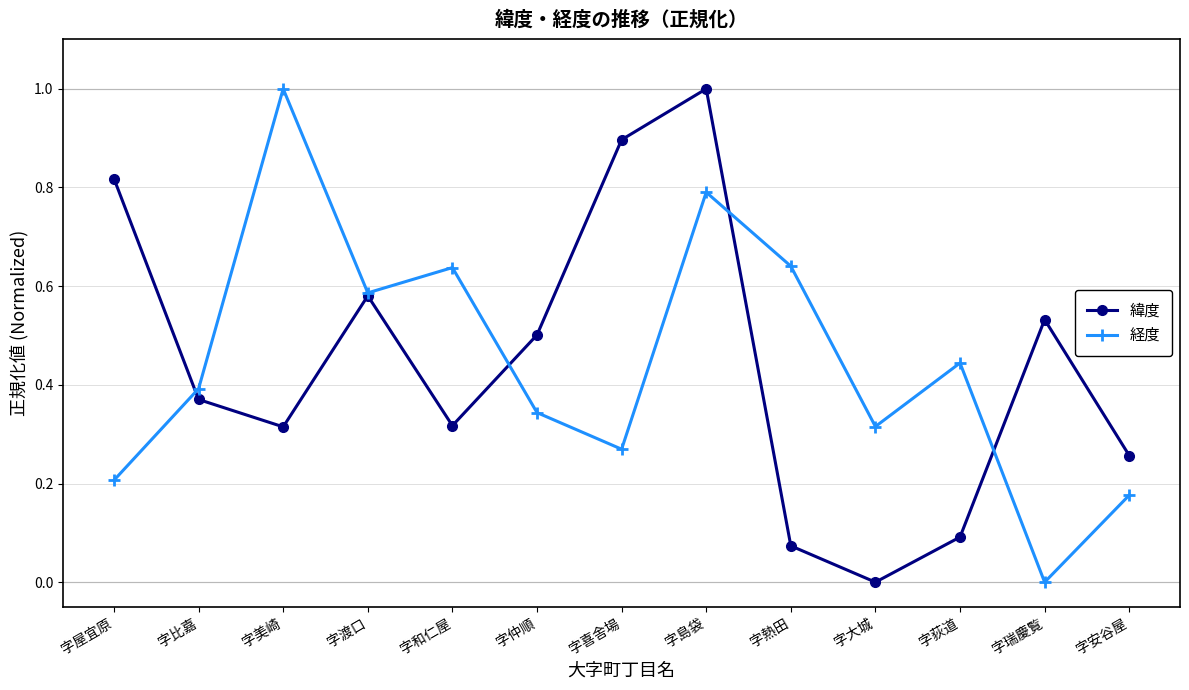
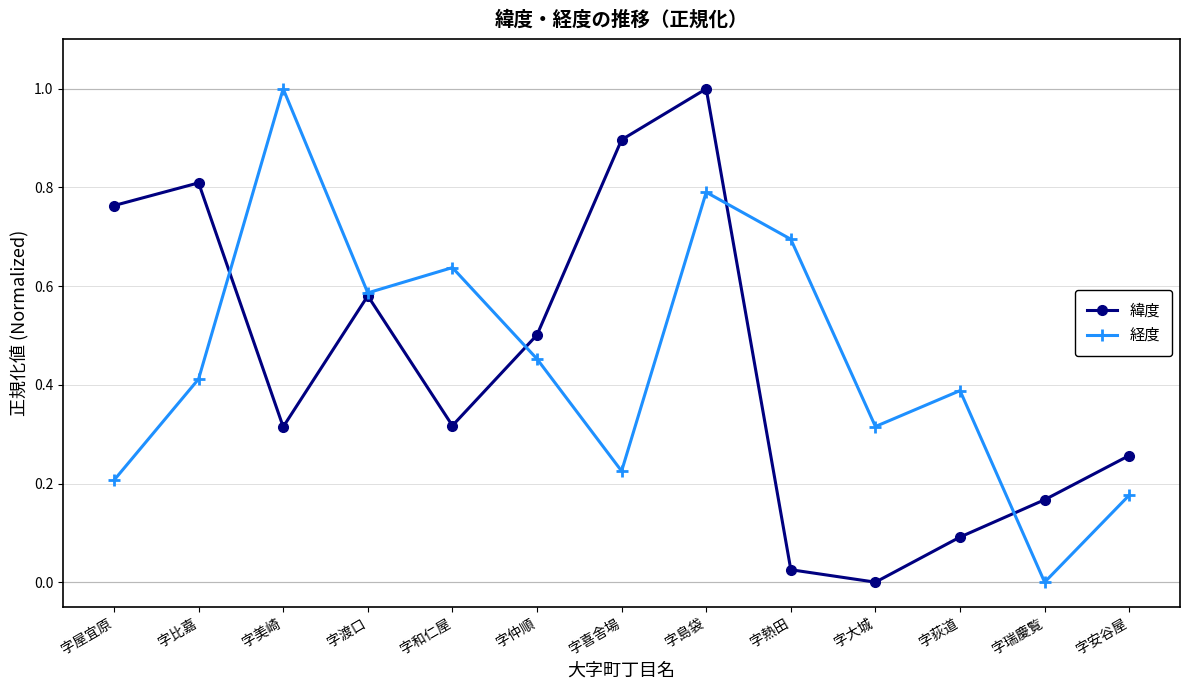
緯度, 字屋宜原: 0.82 -> 0.76
緯度, 字比嘉: 0.37 -> 0.81
経度, 字比嘉: 0.39 -> 0.41
経度, 字仲順: 0.34 -> 0.45
経度, 字喜舎場: 0.27 -> 0.23
緯度, 字熱田: 0.07 -> 0.03
経度, 字熱田: 0.64 -> 0.70
経度, 字荻道: 0.44 -> 0.39
緯度, 字瑞慶覧: 0.53 -> 0.17
